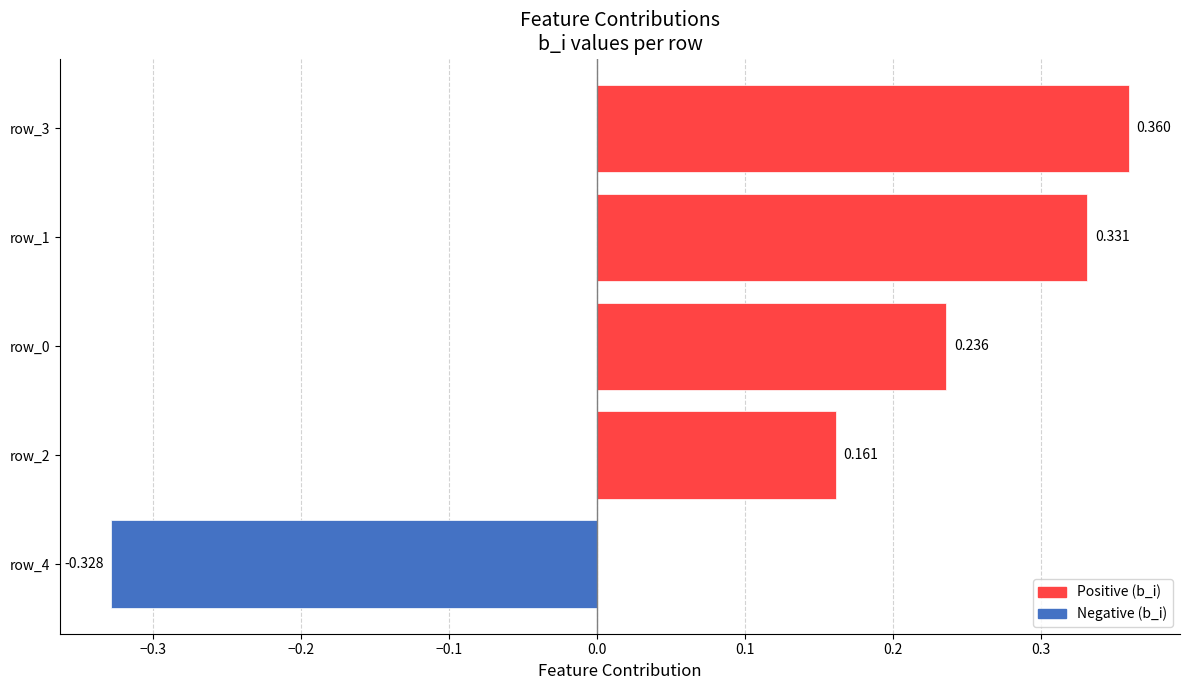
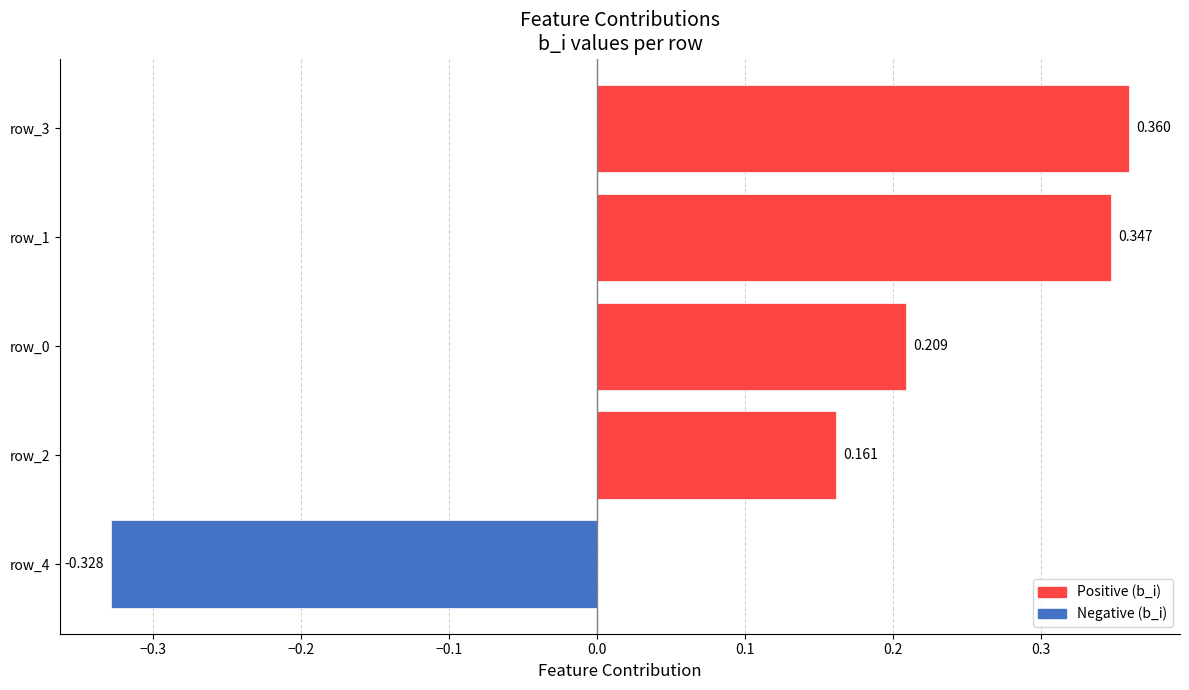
row_1: 0.331 -> 0.347
row_0: 0.236 -> 0.209
